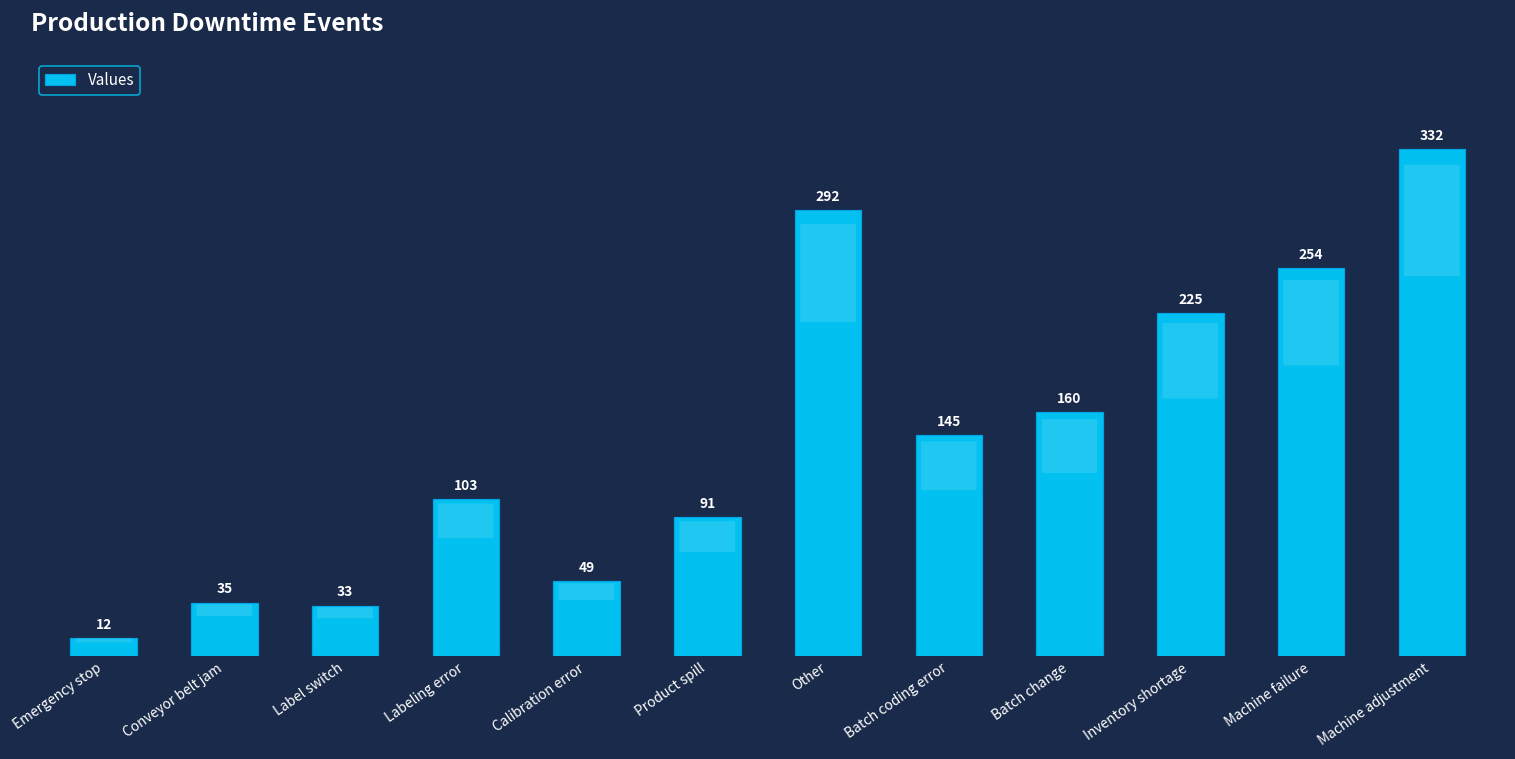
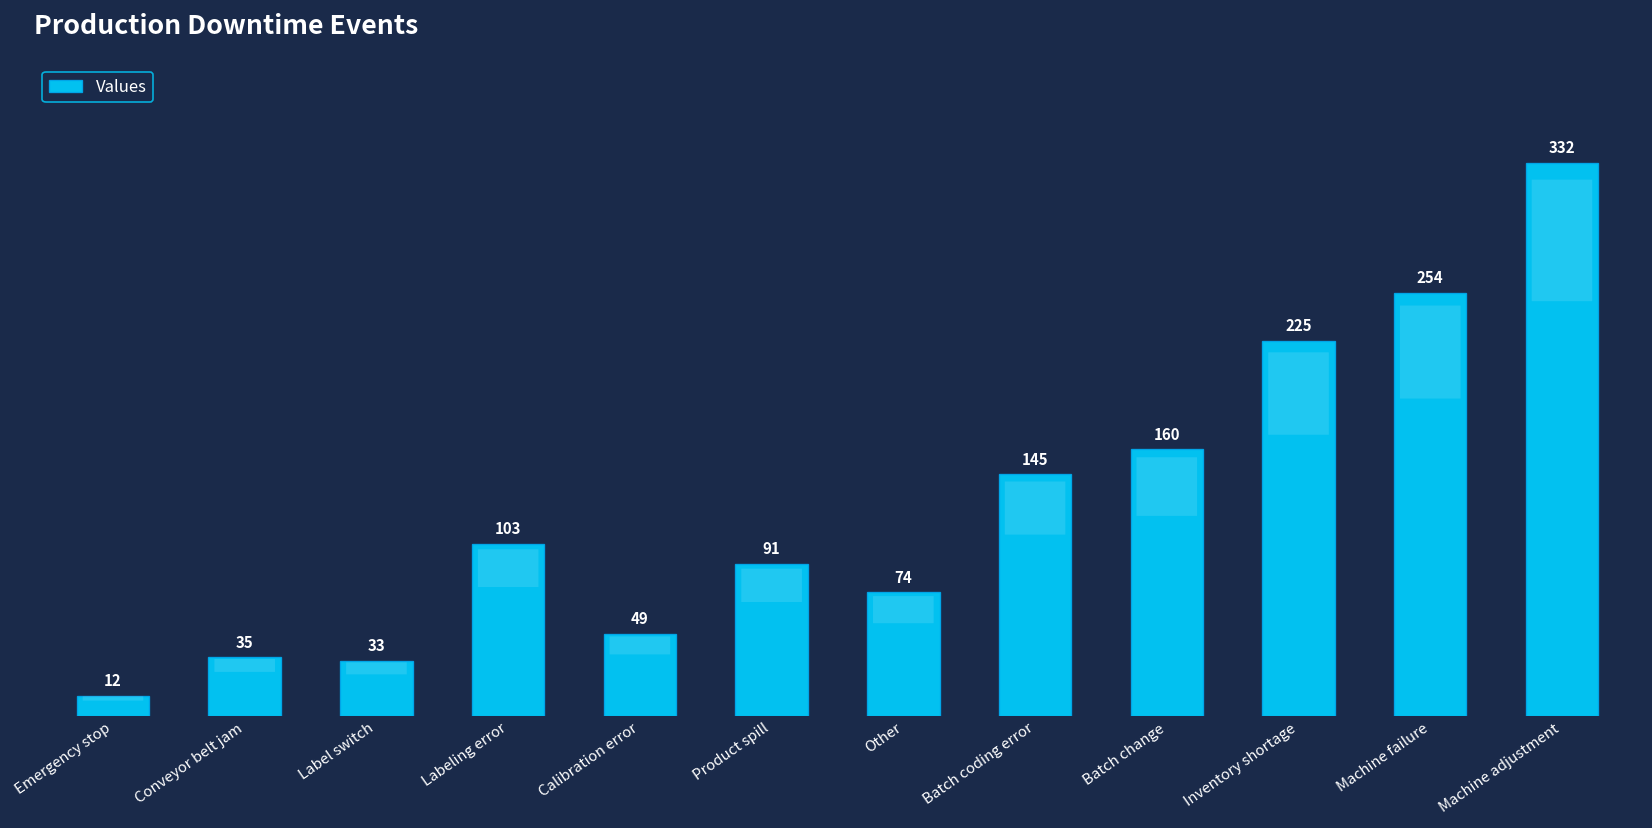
Other: 292 -> 74
